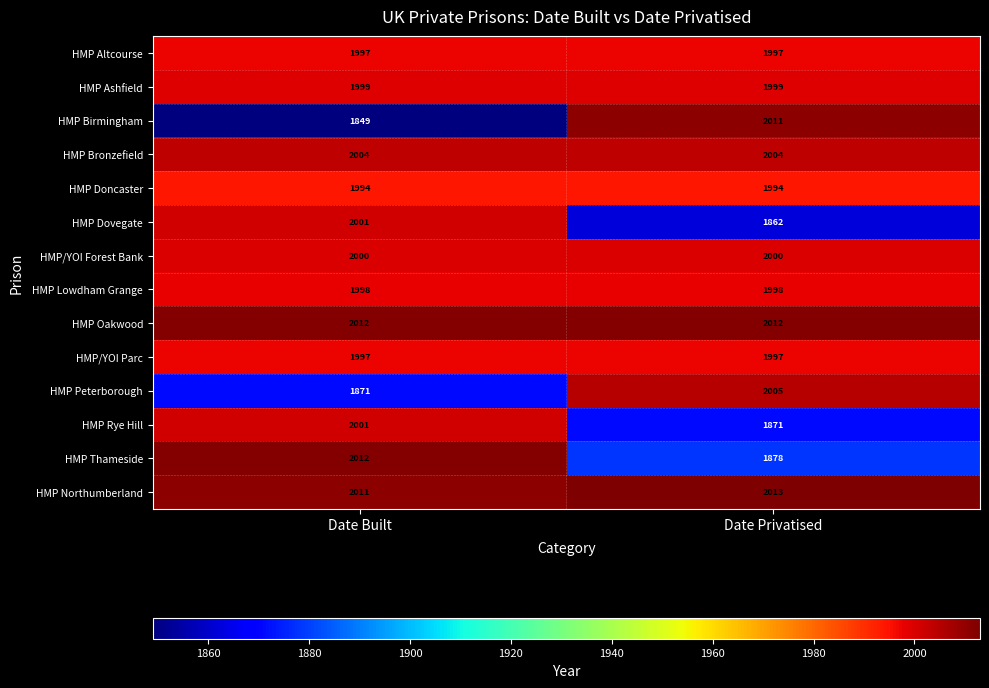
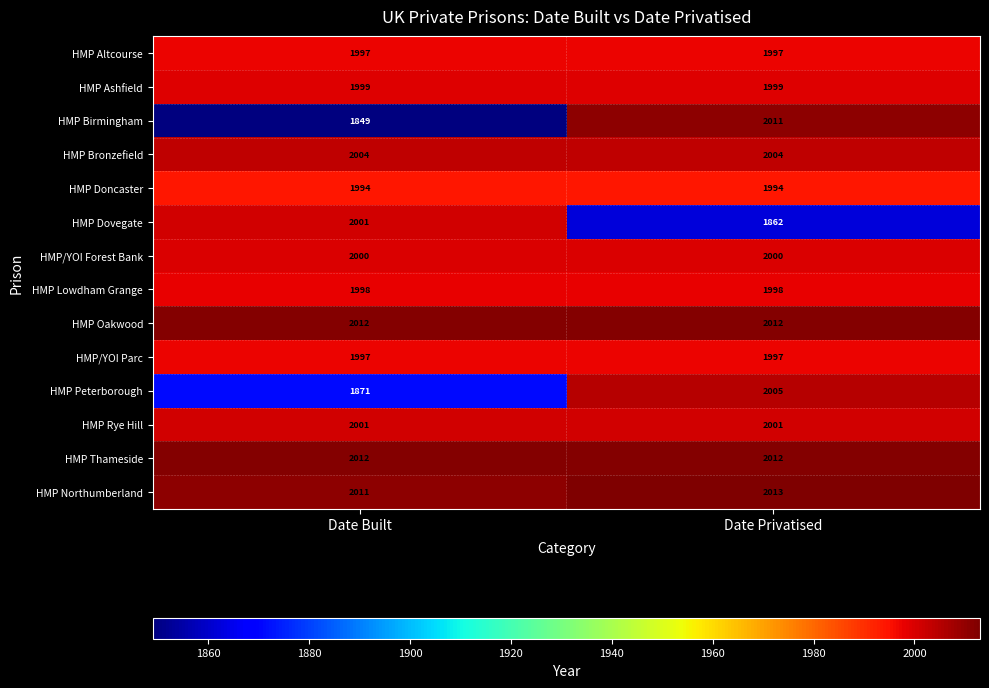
HMP Rye Hill, Date Privatised: 1871 -> 2001
HMP Thameside, Date Privatised: 1878 -> 2012
